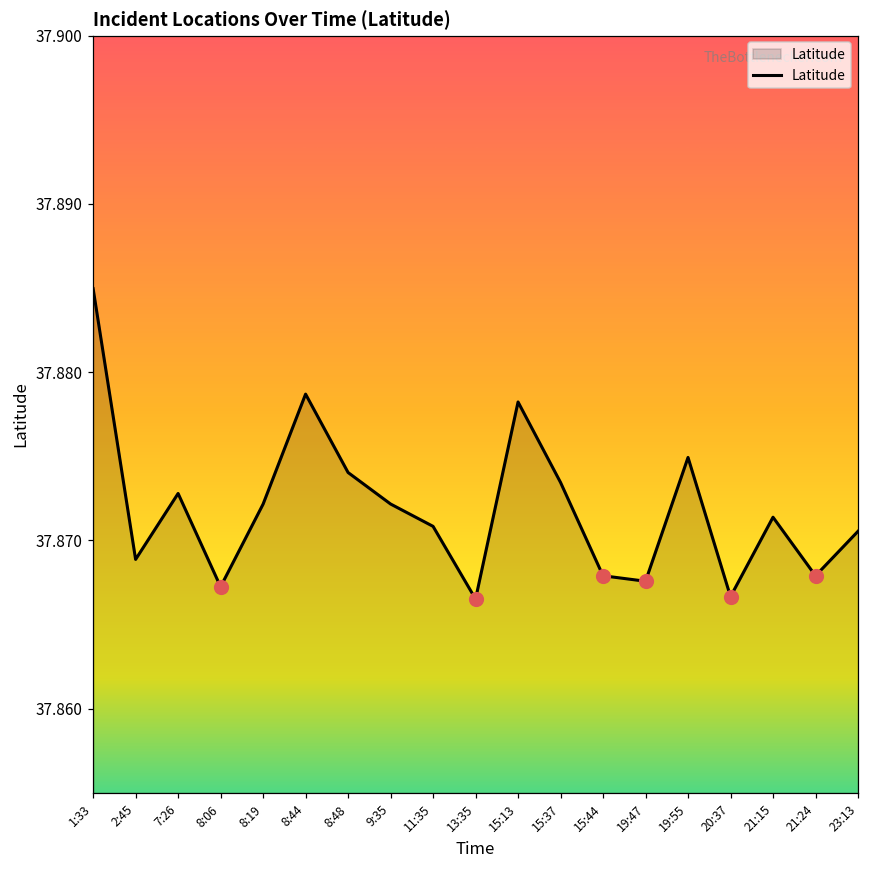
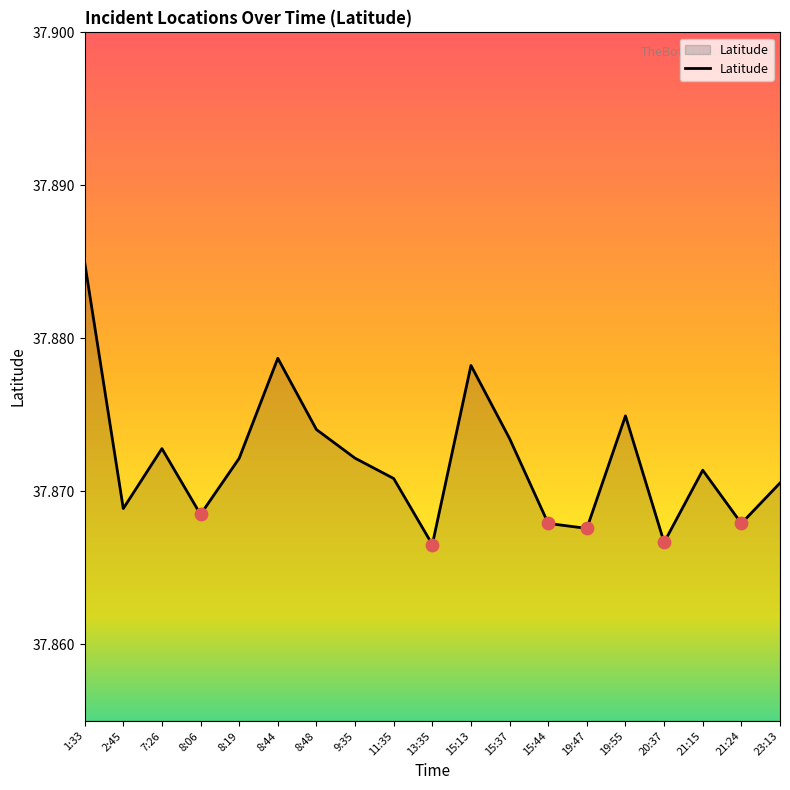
Latitude, 8:06: 37.8673 -> 37.8685
